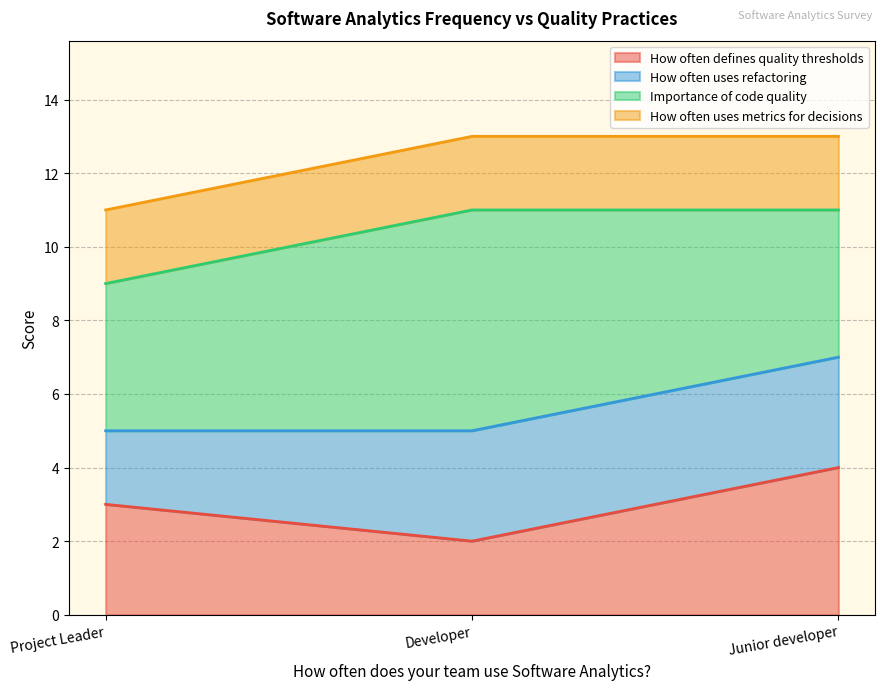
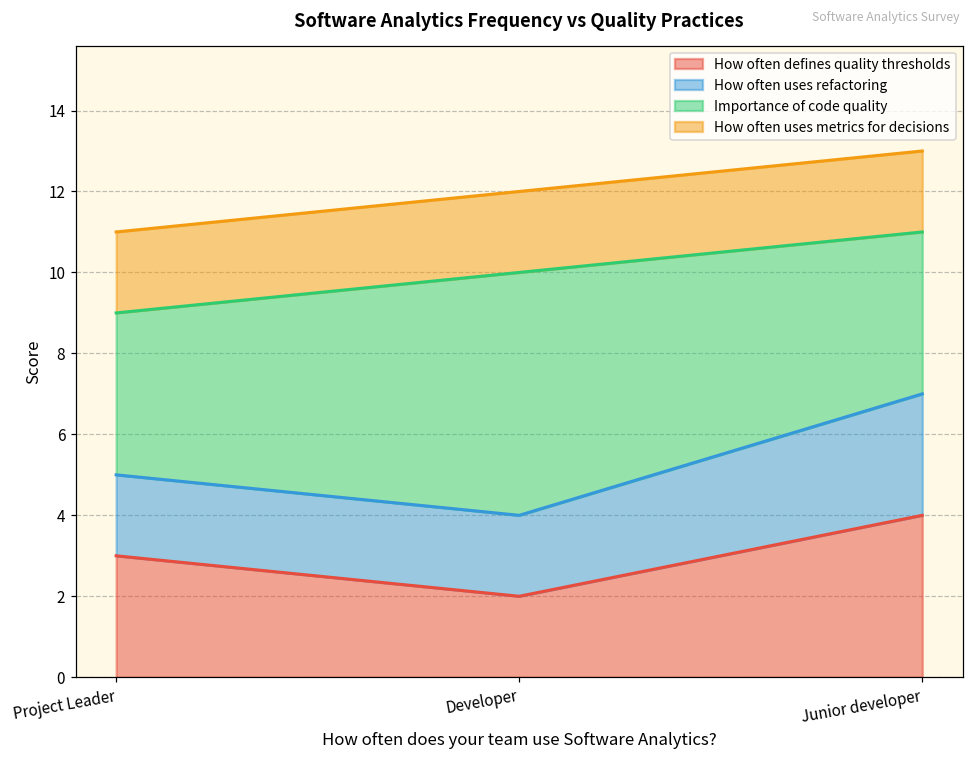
How often uses refactoring, Developer: 3 -> 2
